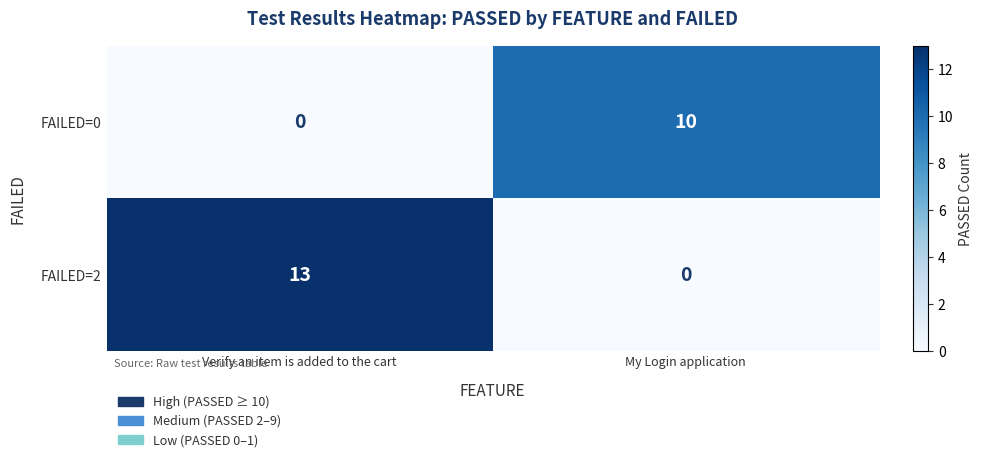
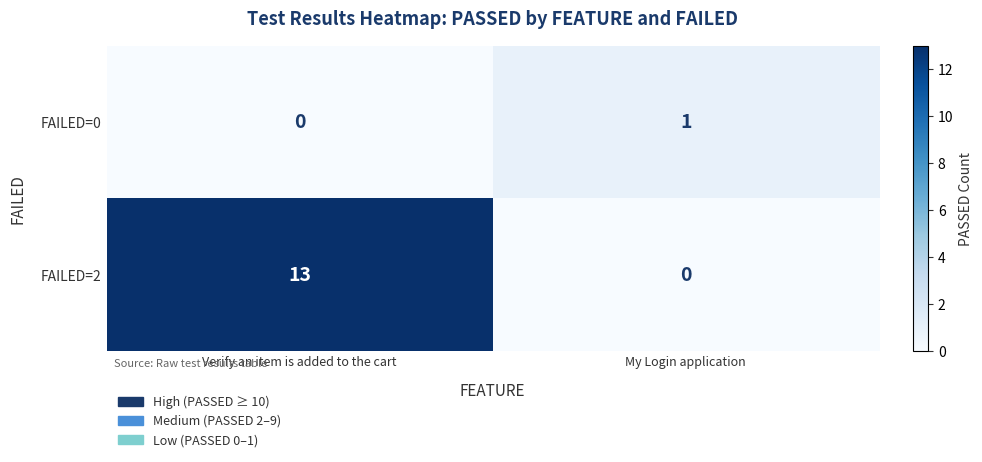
FAILED=0, My Login application: 10 -> 1
